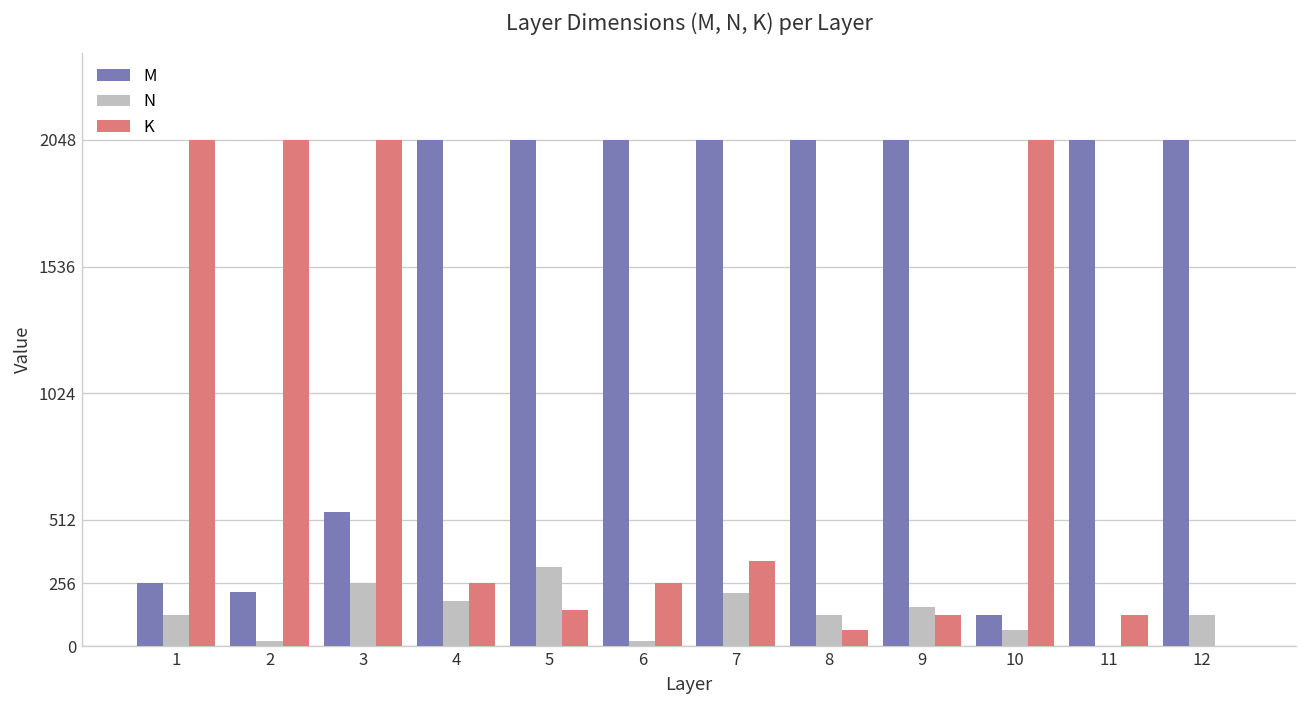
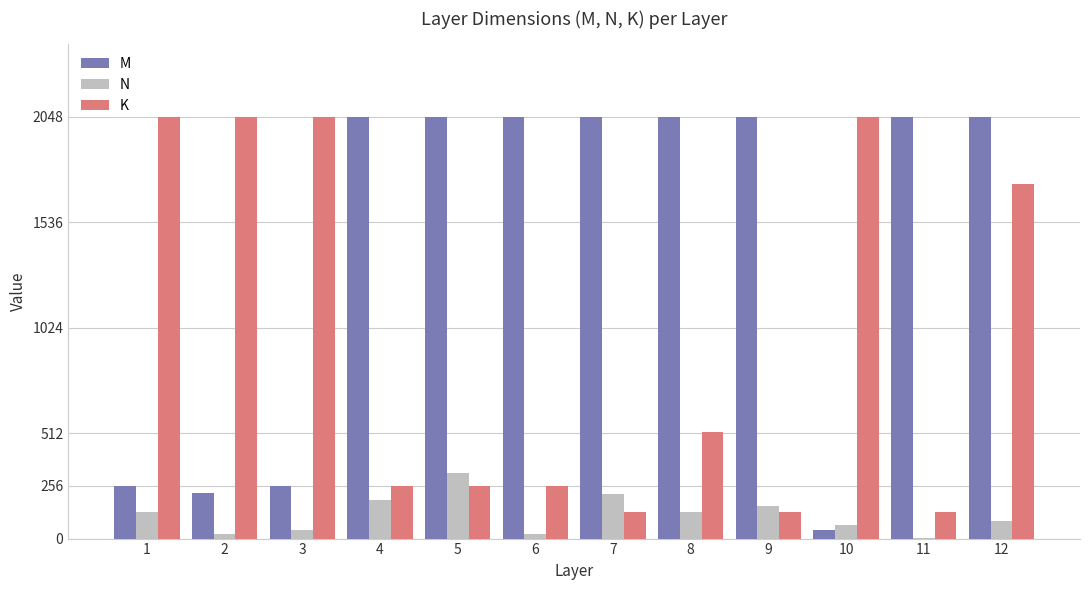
M, 3: 550 -> 260
N, 3: 260 -> 40
K, 5: 150 -> 260
K, 7: 350 -> 130
K, 8: 60 -> 520
M, 10: 130 -> 40
N, 12: 130 -> 90
K, 12: 0 -> 1720
